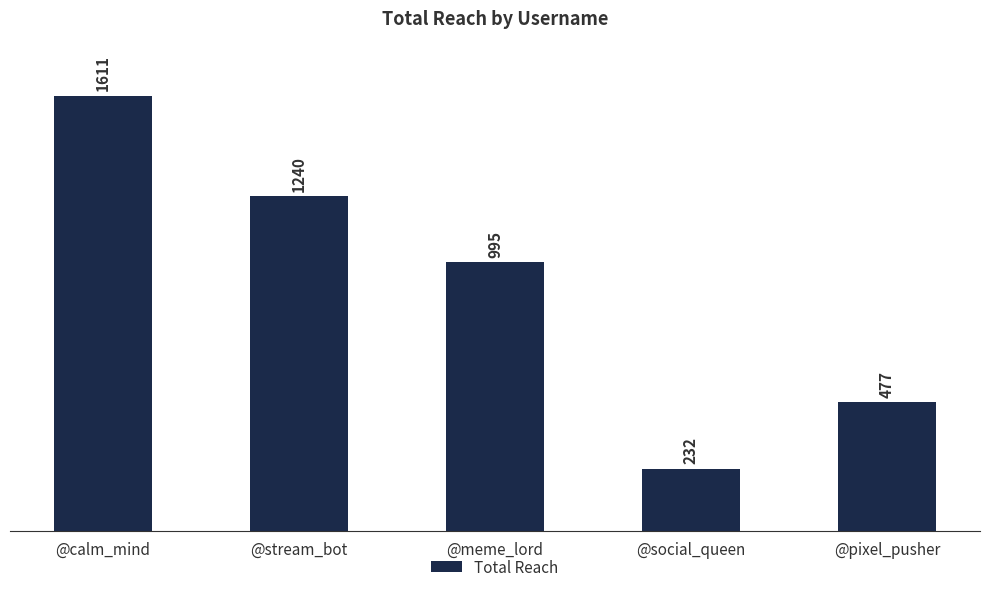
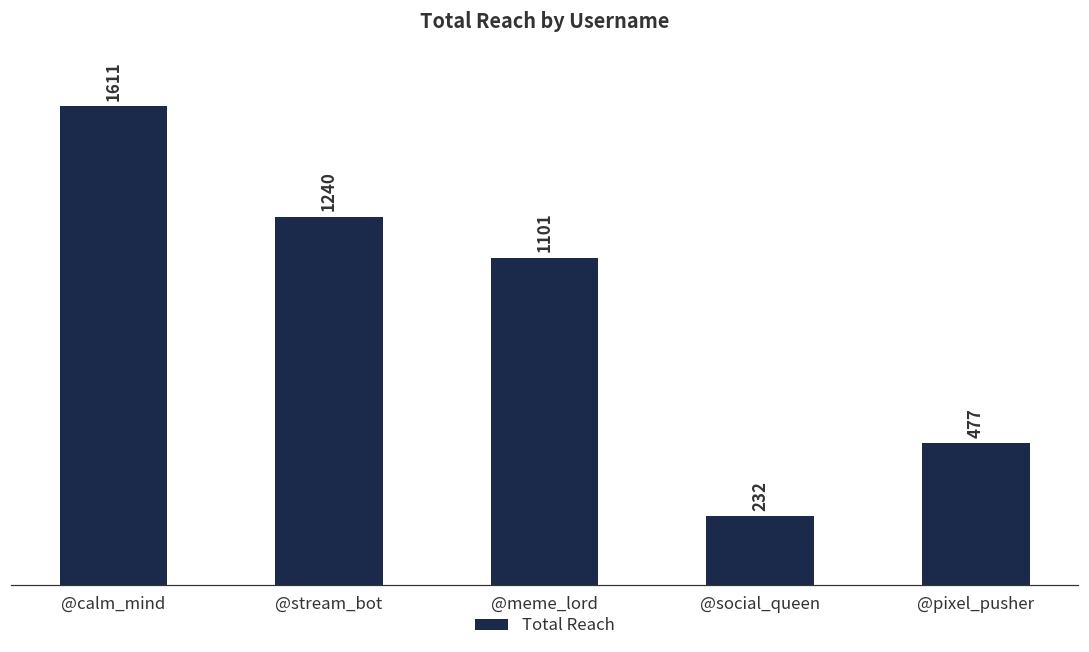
@meme_lord: 995 -> 1101
